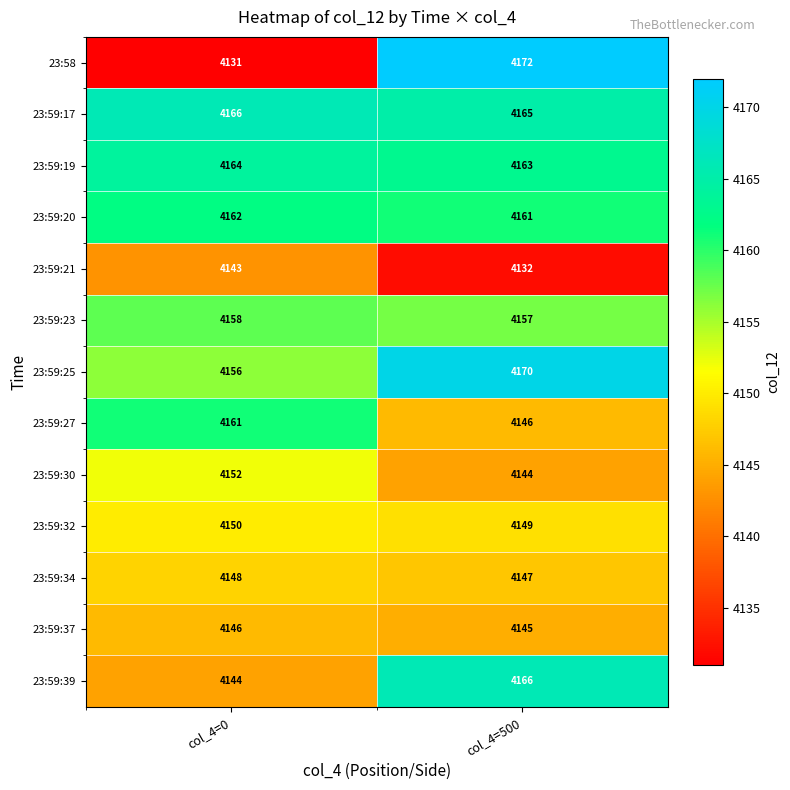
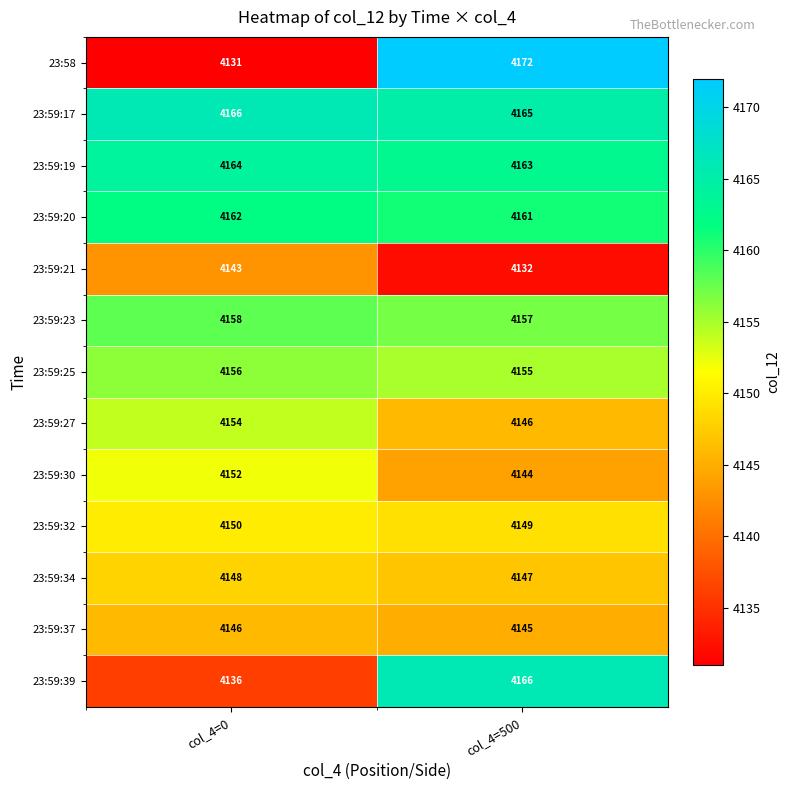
23:59:25, col_4=500: 4170 -> 4155
23:59:27, col_4=0: 4161 -> 4154
23:59:39, col_4=0: 4144 -> 4136
